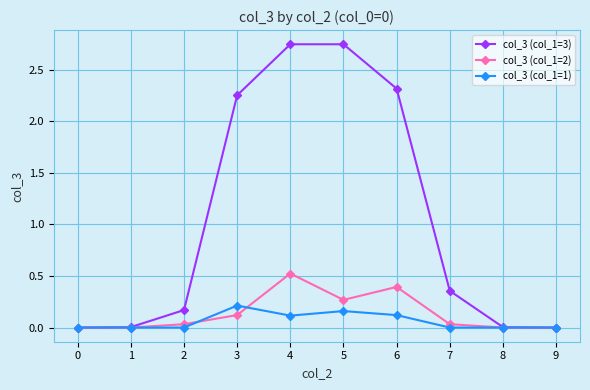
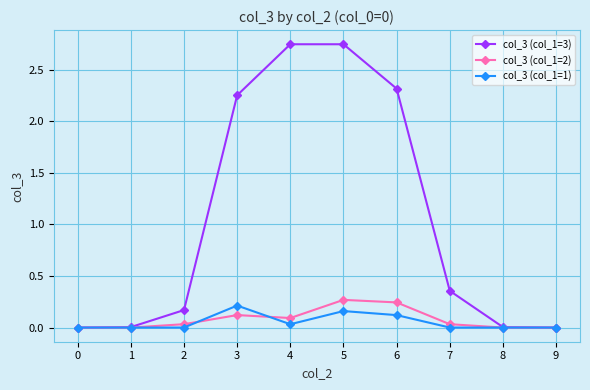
col_3 (col_1=2), 4: 0.52 -> 0.09
col_3 (col_1=1), 4: 0.12 -> 0.03
col_3 (col_1=2), 6: 0.39 -> 0.24
